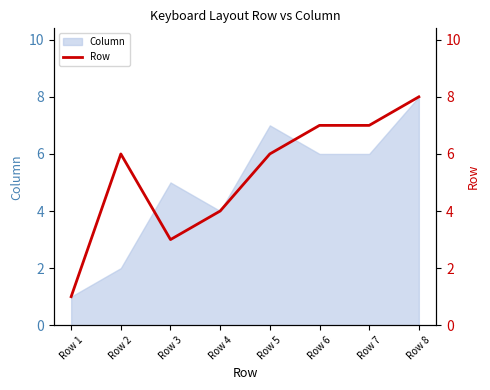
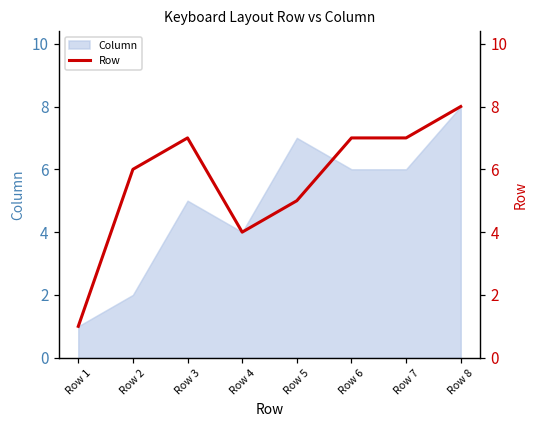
Row, Row 3: 3 -> 7
Row, Row 5: 6 -> 5
